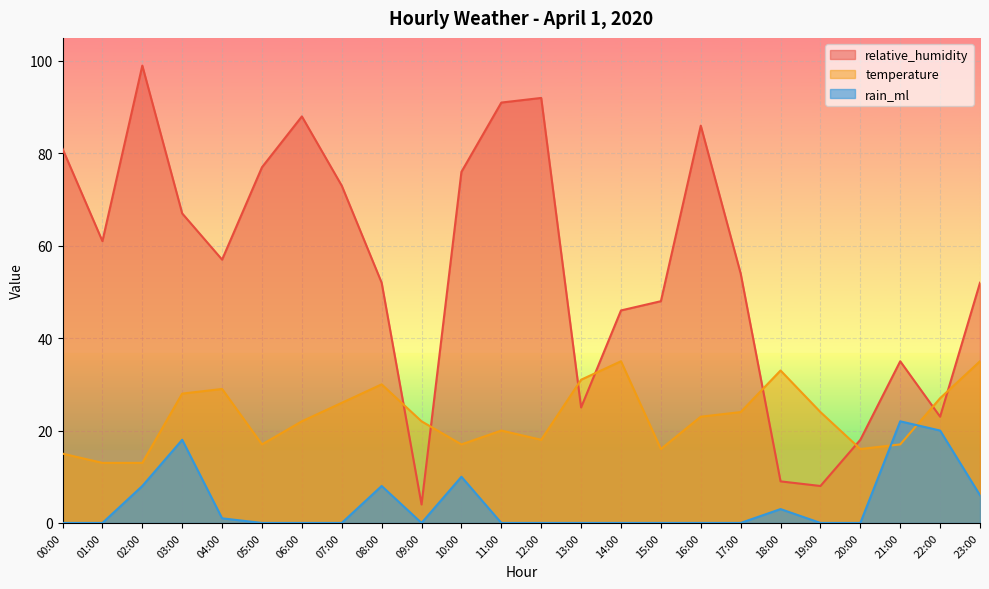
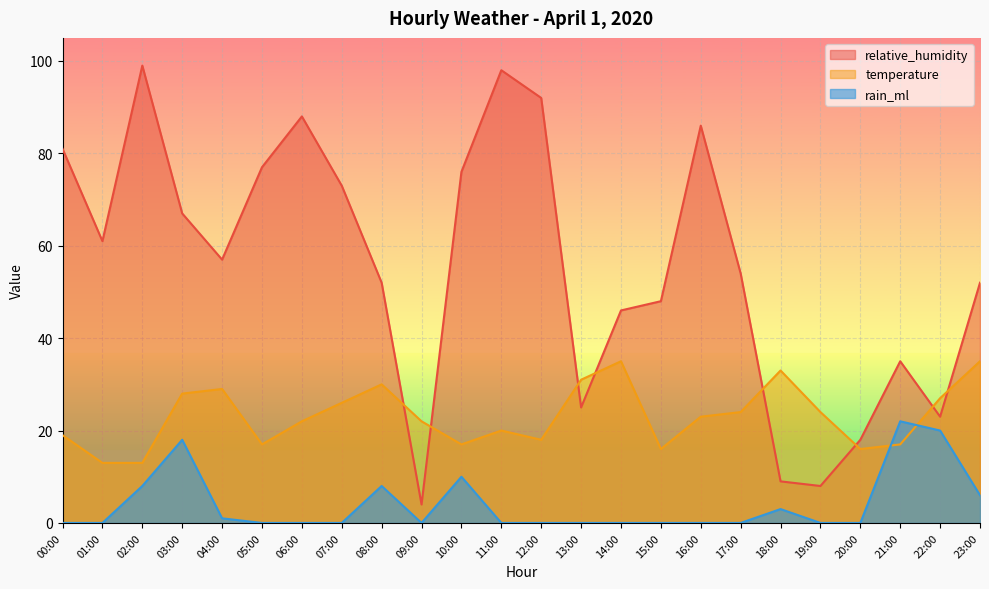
temperature, 00:00: 15 -> 19
relative_humidity, 11:00: 91 -> 98
